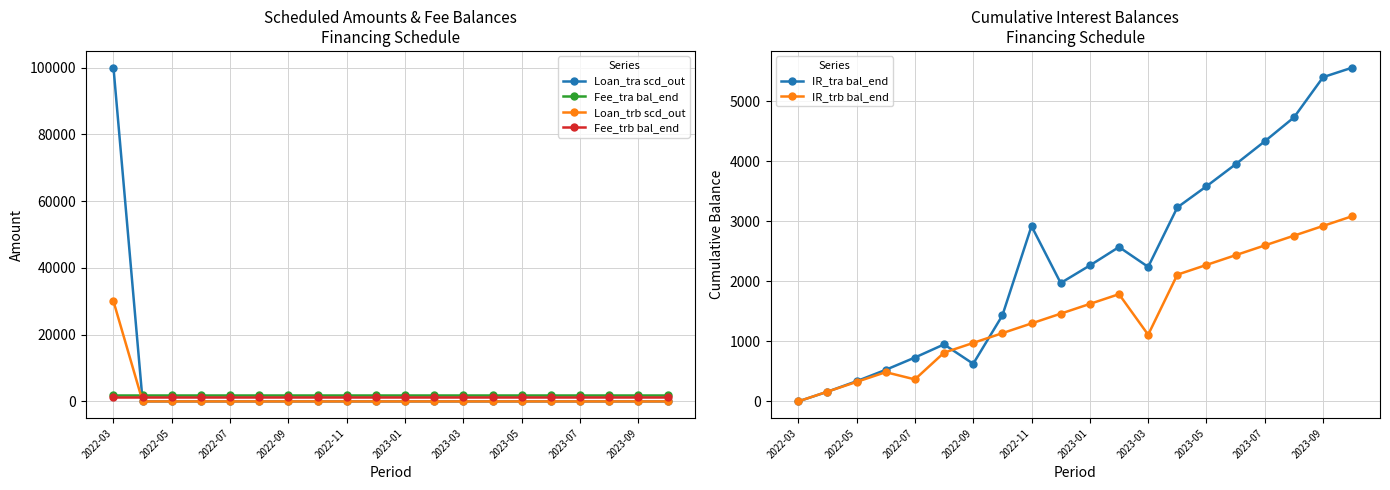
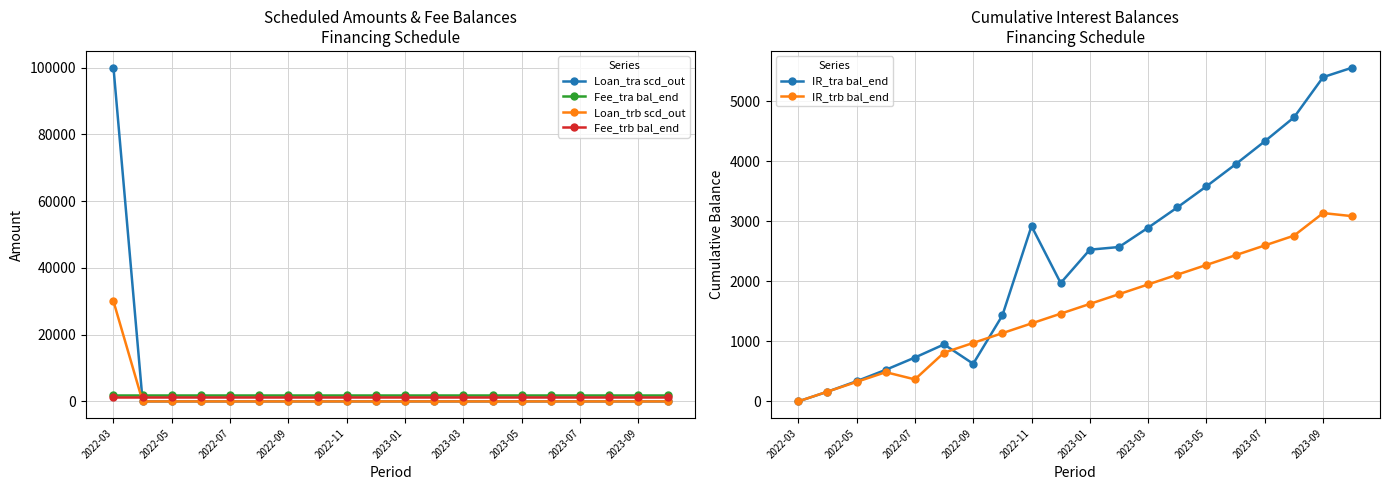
Cumulative Interest Balances Financing Schedule, IR_tra bal_end, 2023-01: 2300 -> 2500
Cumulative Interest Balances Financing Schedule, IR_tra bal_end, 2023-03: 2200 -> 2900
Cumulative Interest Balances Financing Schedule, IR_trb bal_end, 2023-03: 1100 -> 2000
Cumulative Interest Balances Financing Schedule, IR_trb bal_end, 2023-09: 2900 -> 3100
